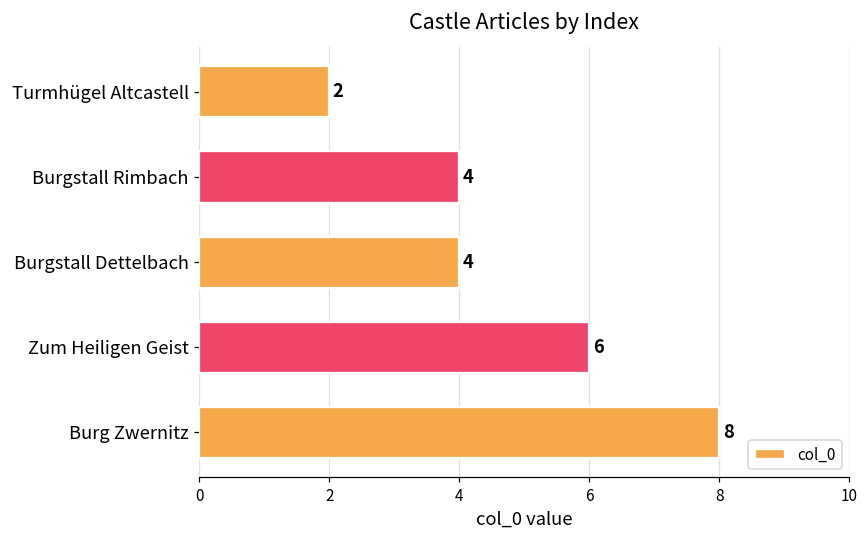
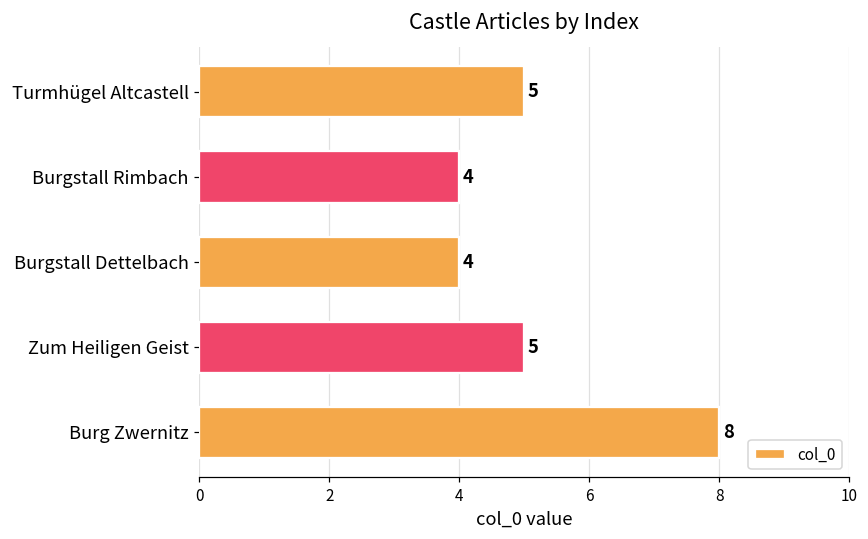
Turmhügel Altcastell: 2 -> 5
Zum Heiligen Geist: 6 -> 5
